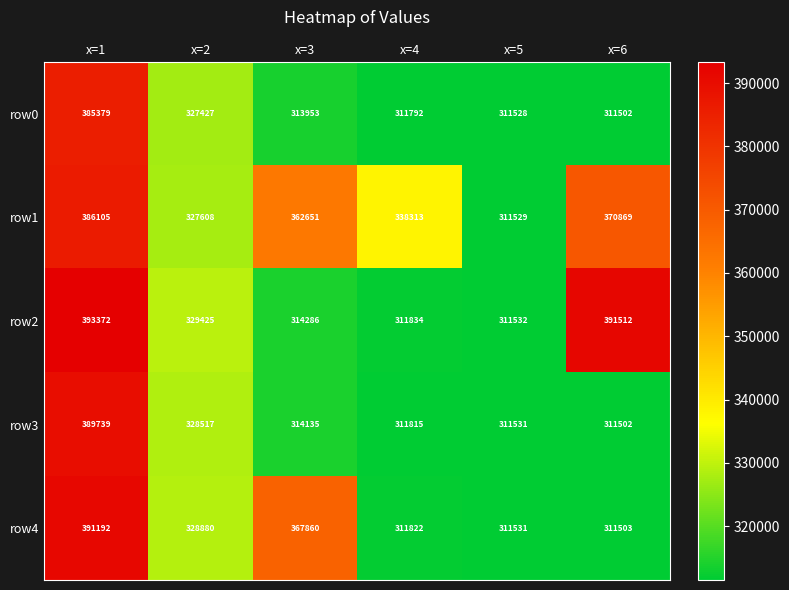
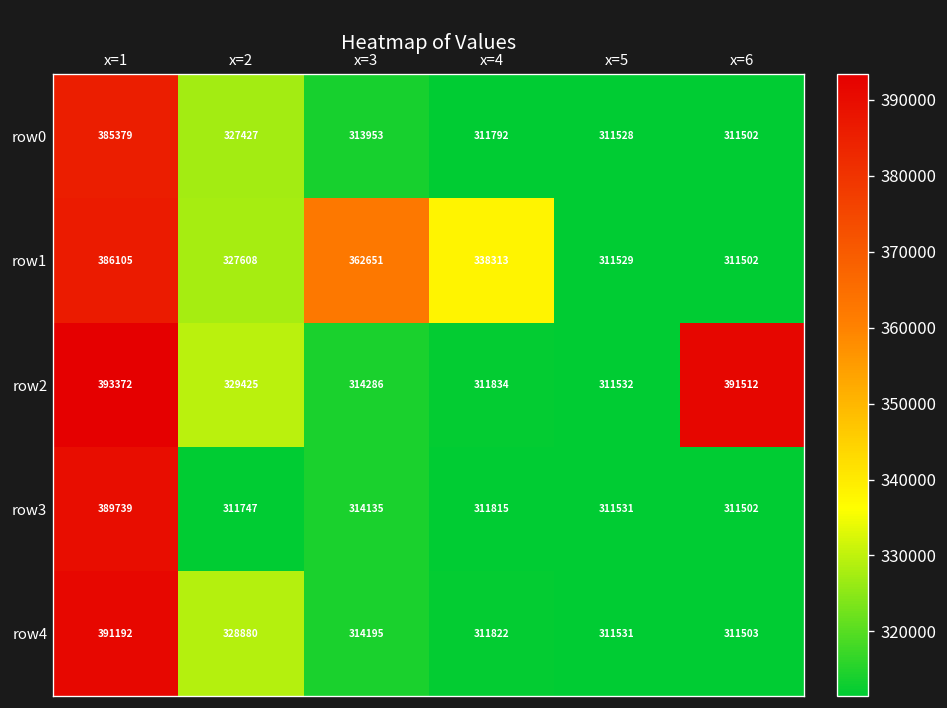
row1, x=6: 370869 -> 311502
row3, x=2: 328517 -> 311747
row4, x=3: 367860 -> 314195
